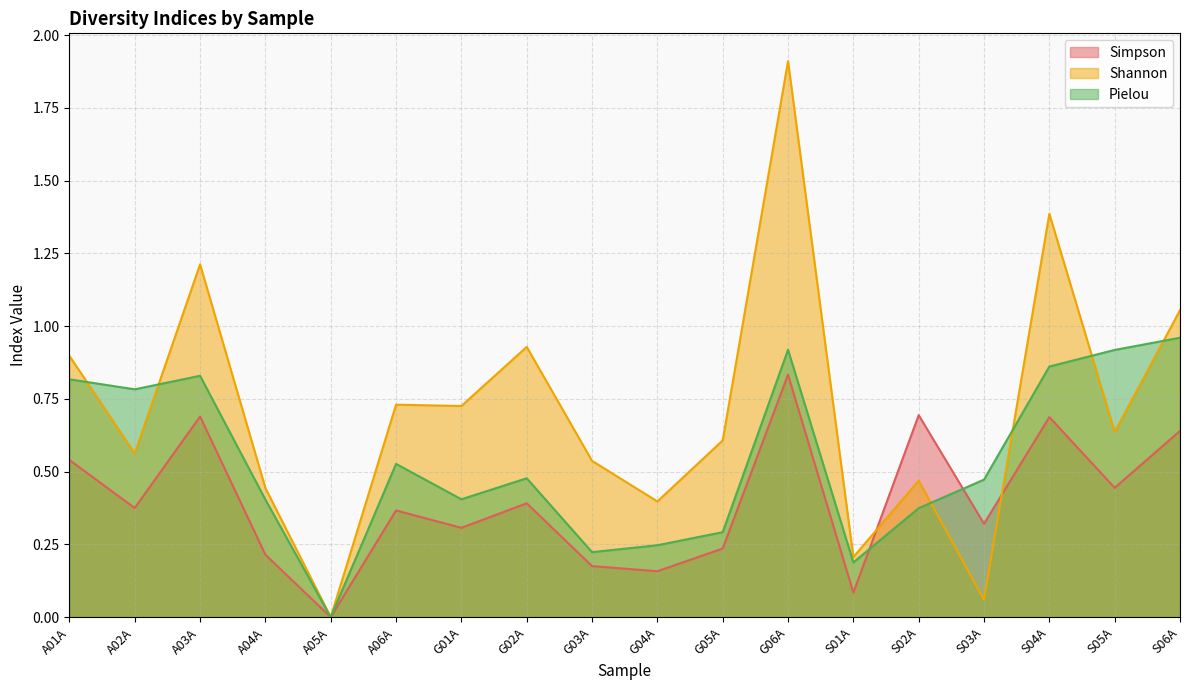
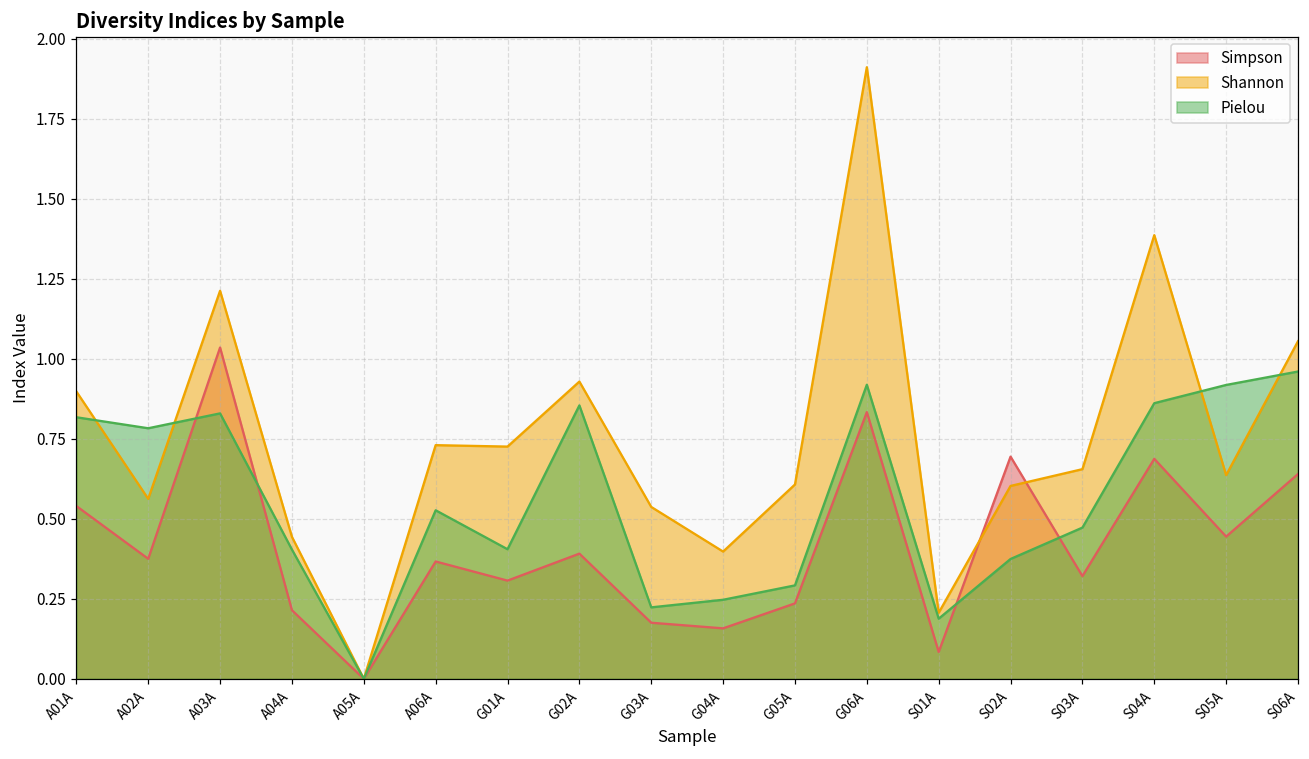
Simpson, A03A: 0.69 -> 1.04
Pielou, G02A: 0.48 -> 0.85
Shannon, S02A: 0.47 -> 0.60
Shannon, S03A: 0.06 -> 0.66
